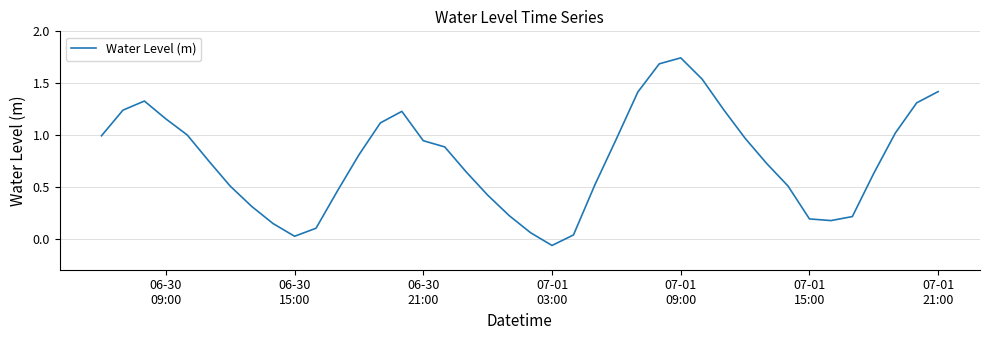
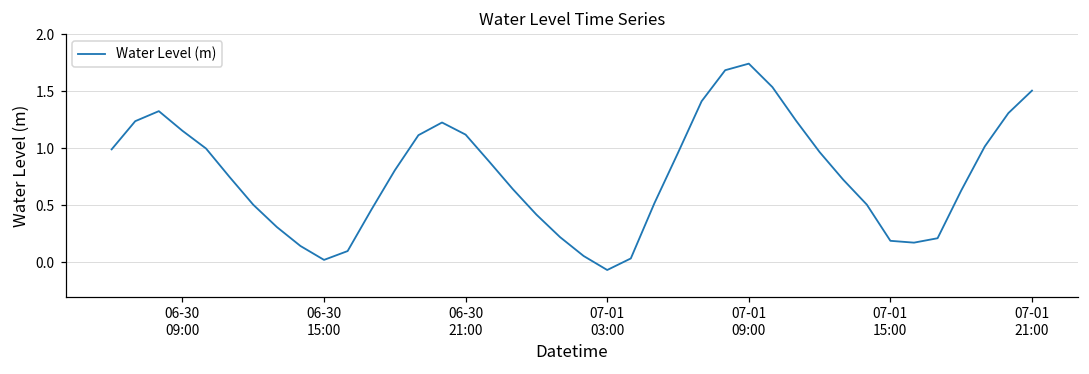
06-30 21:00: 0.94 -> 1.12
07-01 21:00: 1.42 -> 1.51
